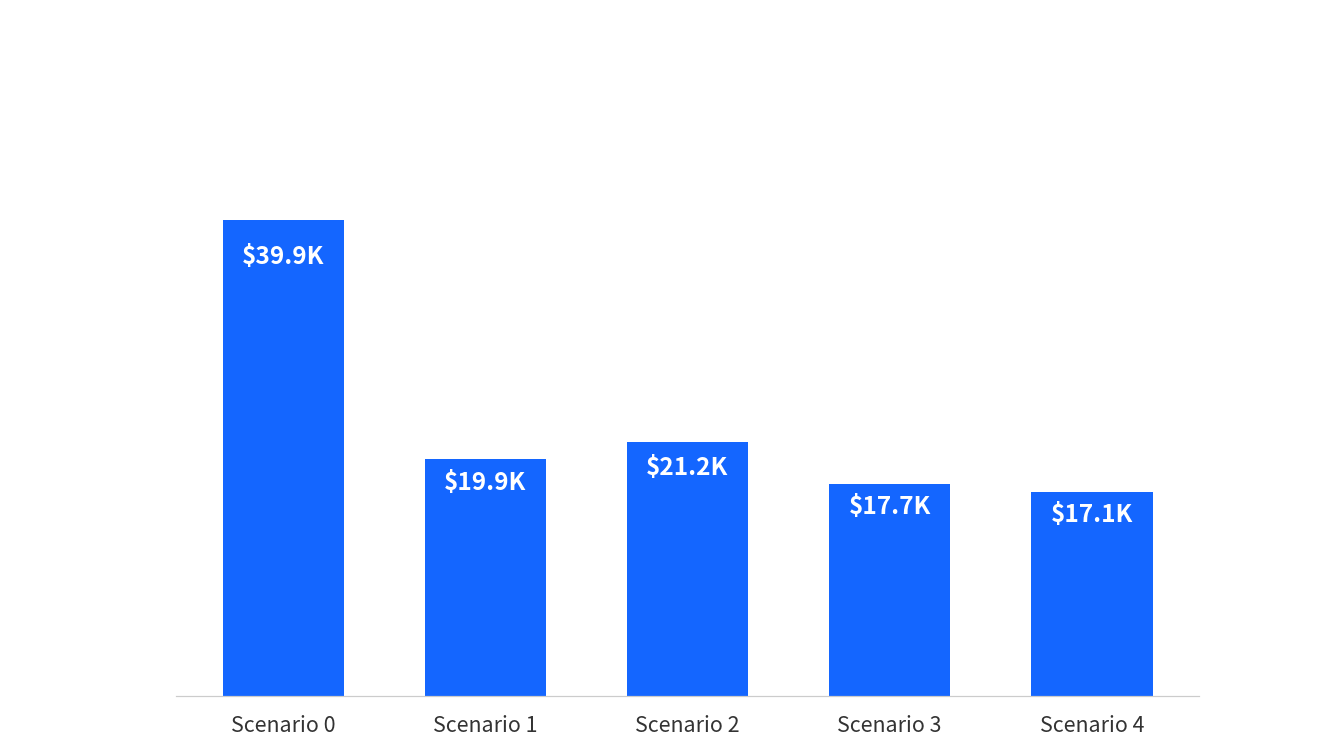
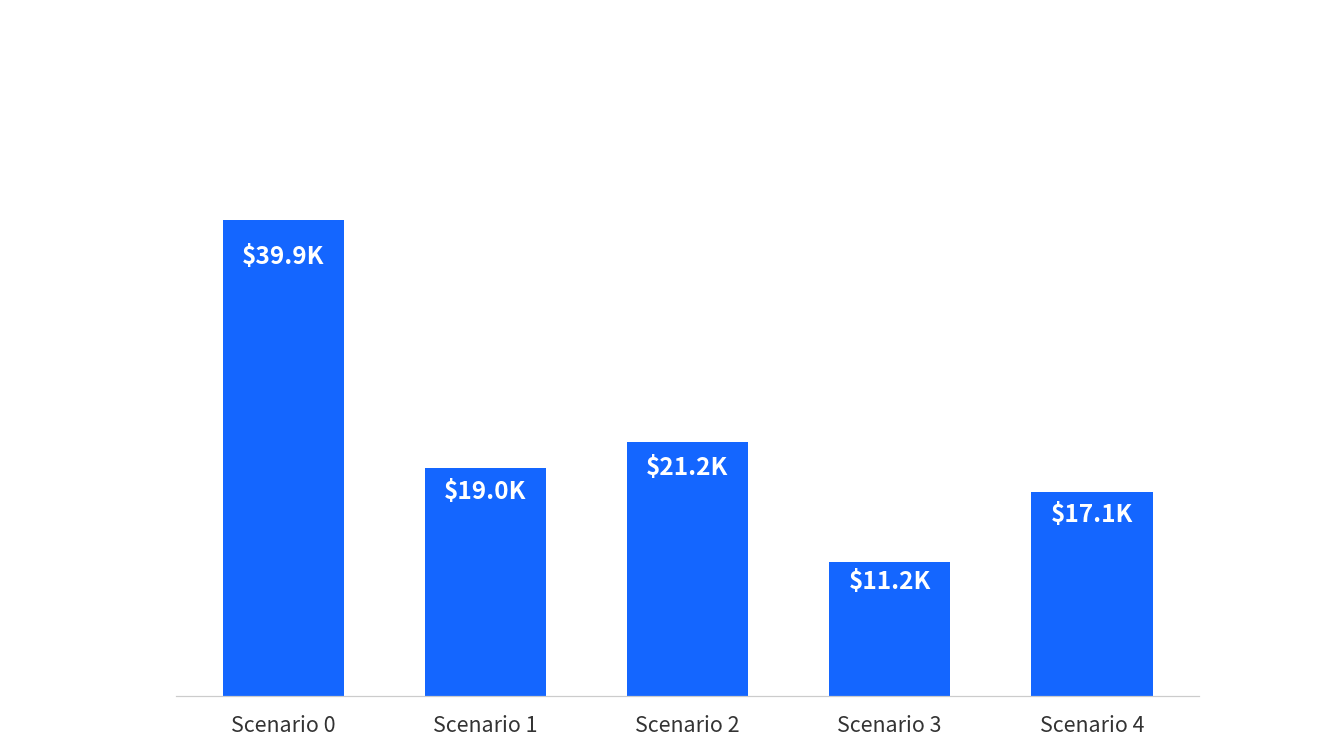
Scenario 1: $19.9K -> $19.0K
Scenario 3: $17.7K -> $11.2K
